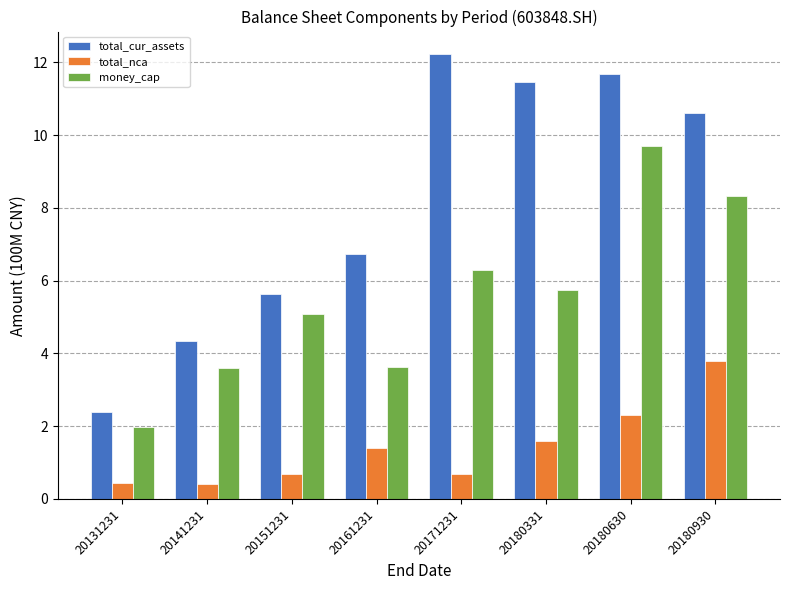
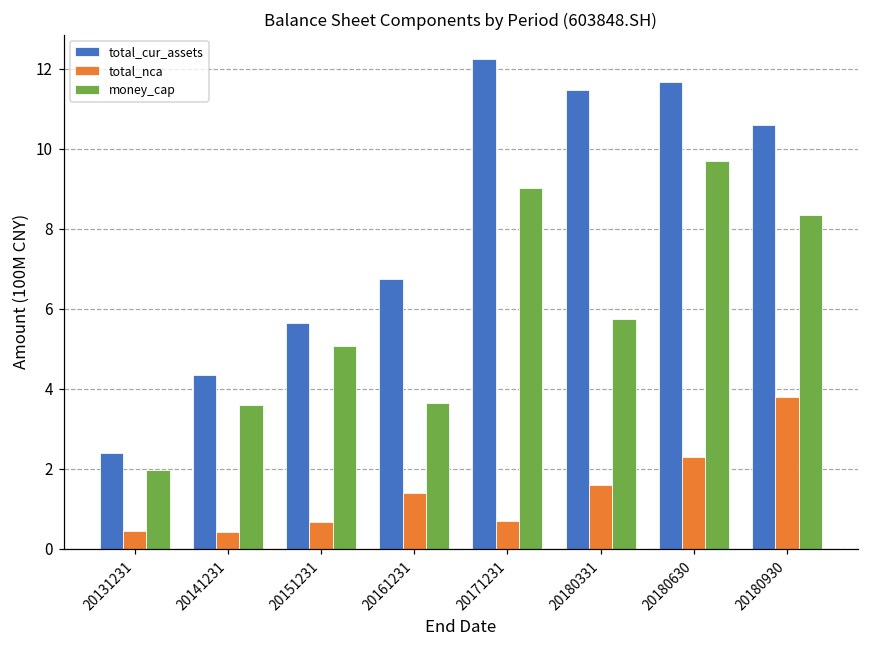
money_cap, 20171231: 6.3 -> 9.0
